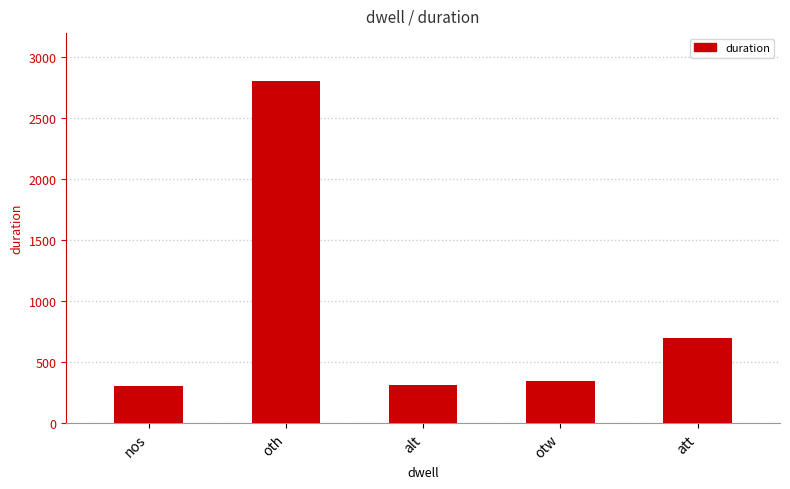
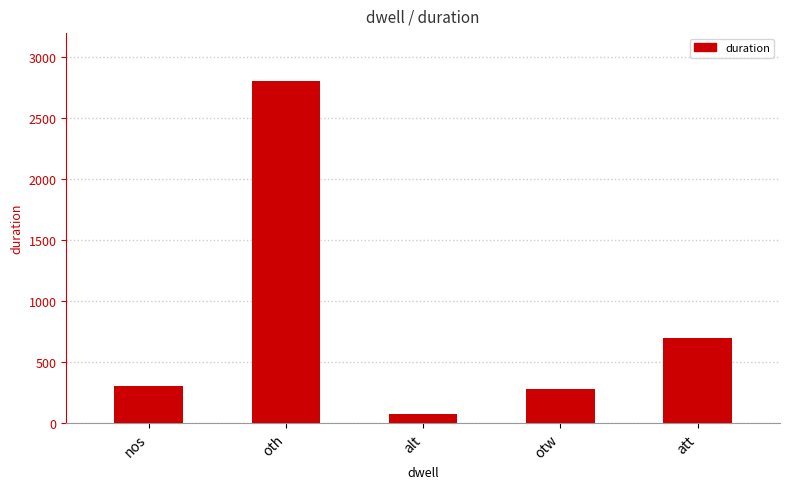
alt: 310 -> 70
otw: 350 -> 280
